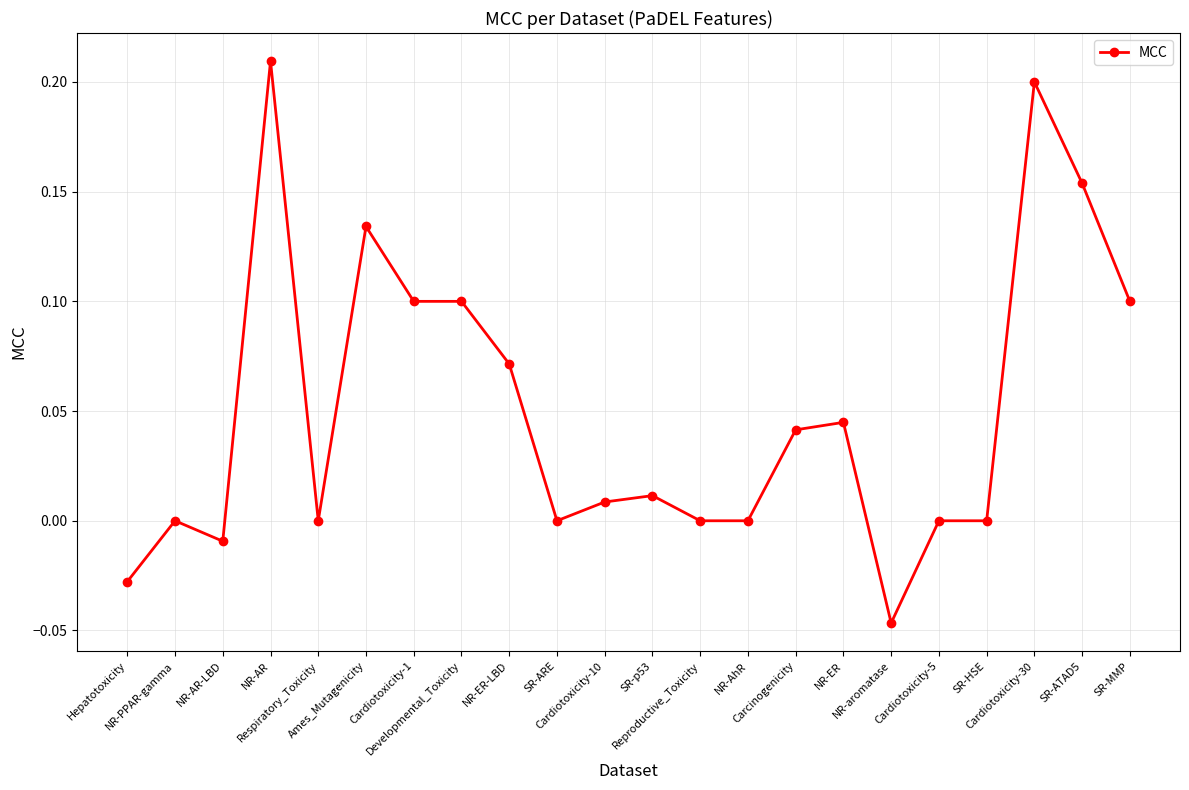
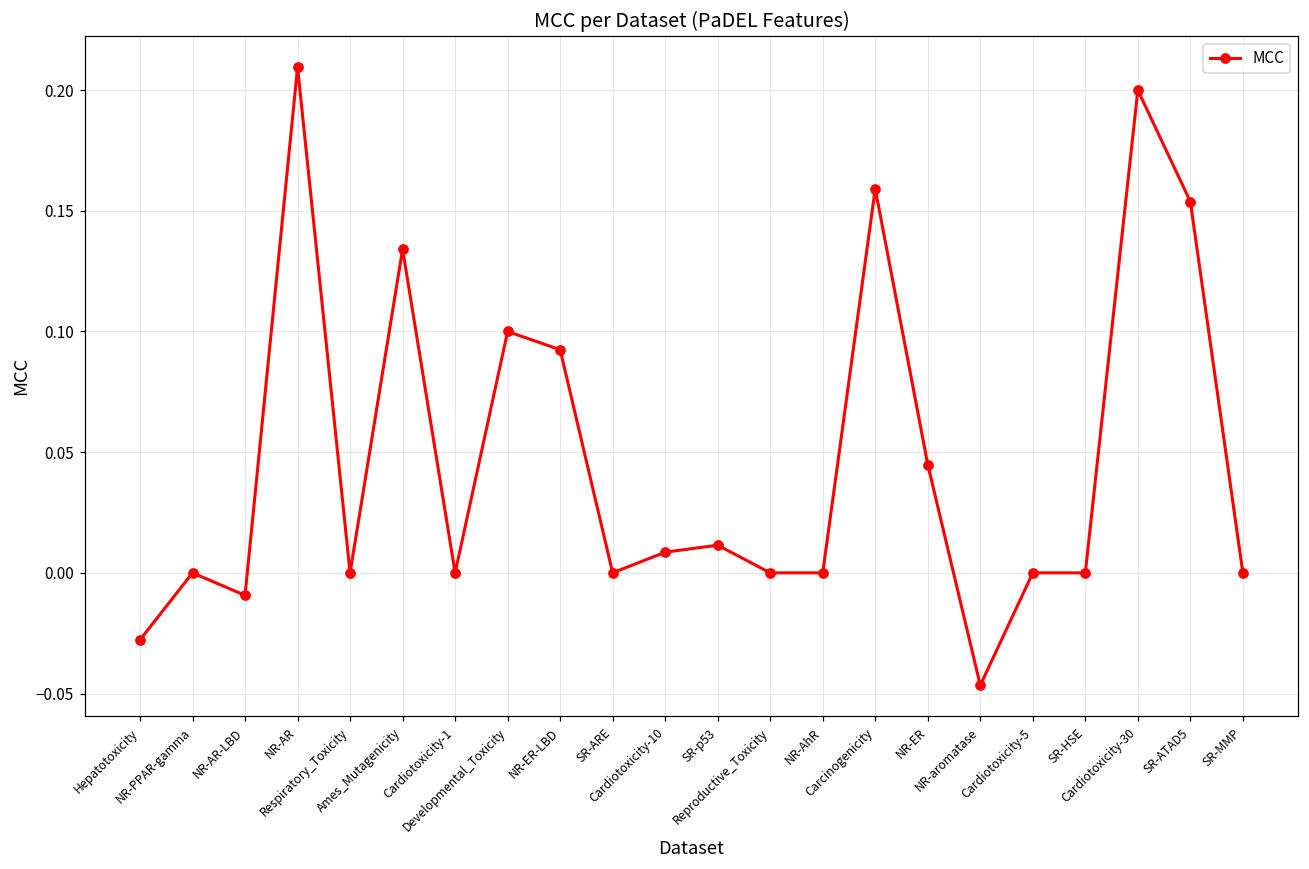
Cardiotoxicity-1: 0.1 -> 0.0
NR-ER-LBD: 0.071 -> 0.092
Carcinogenicity: 0.041 -> 0.159
SR-MMP: 0.1 -> 0.0
